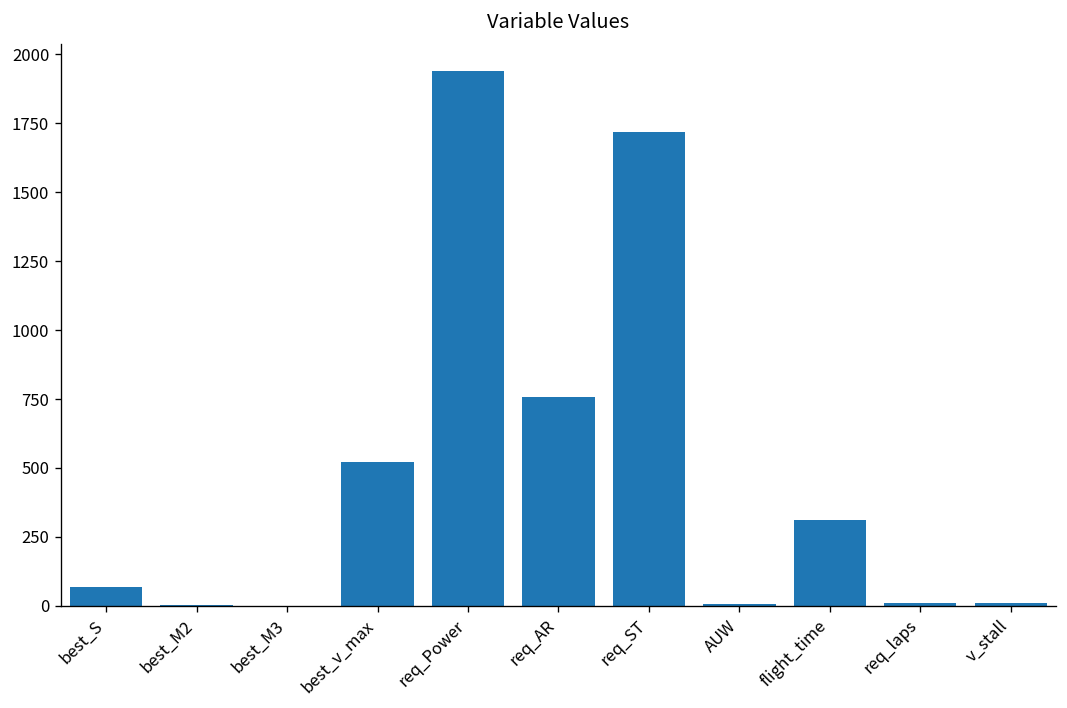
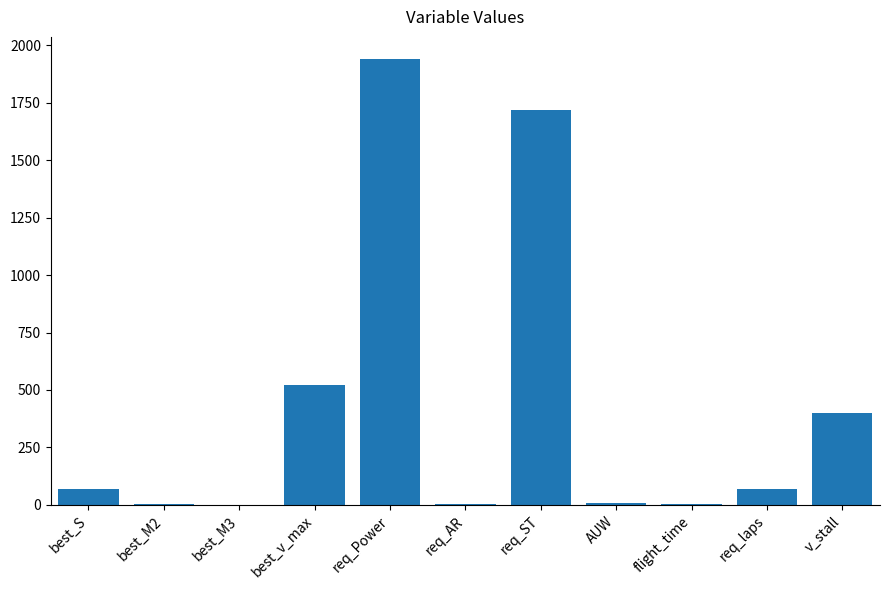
req_AR: 760 -> 0
flight_time: 310 -> 0
req_laps: 10 -> 70
v_stall: 10 -> 400
